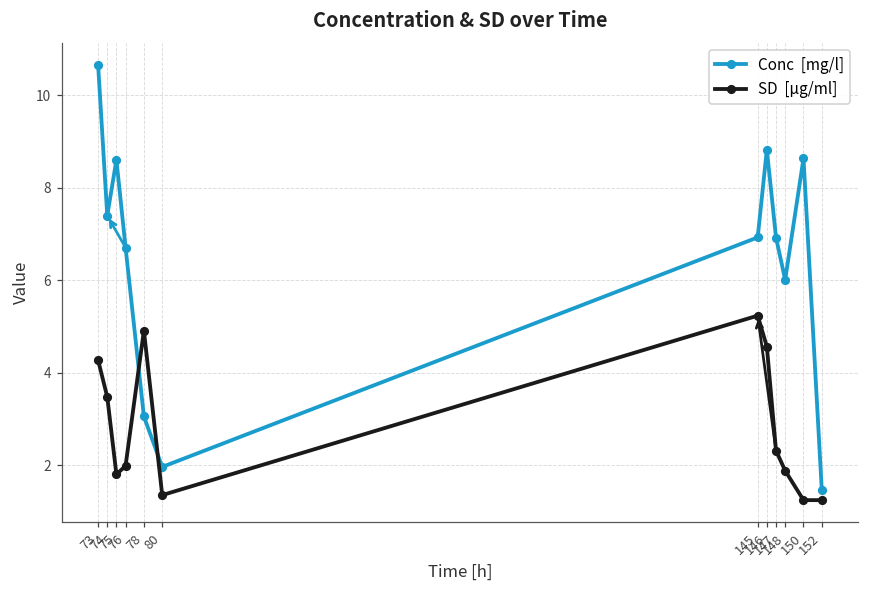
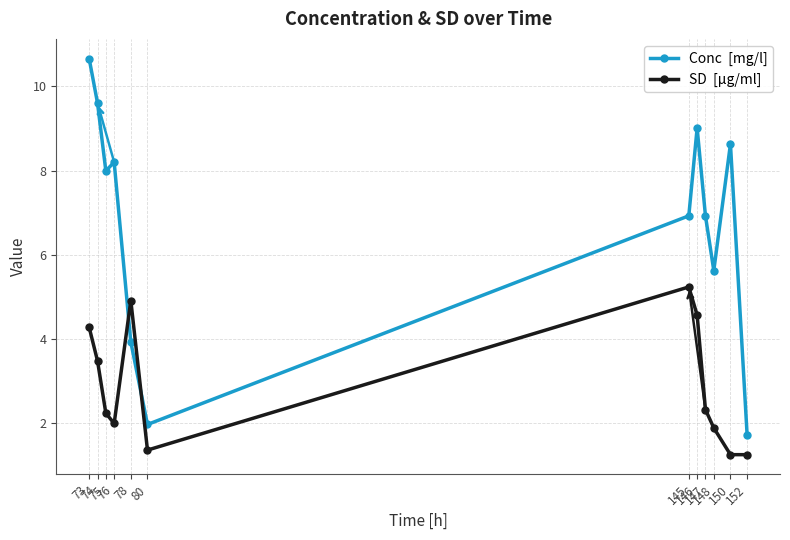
Conc [mg/l], 74: 7.4 -> 9.6
Conc [mg/l], 75: 8.6 -> 8.0
SD [µg/ml], 75: 1.8 -> 2.2
Conc [mg/l], 76: 6.7 -> 8.2
Conc [mg/l], 78: 3.1 -> 3.9
Conc [mg/l], 146: 8.8 -> 9.0
Conc [mg/l], 148: 6.0 -> 5.6
Conc [mg/l], 152: 1.5 -> 1.7
